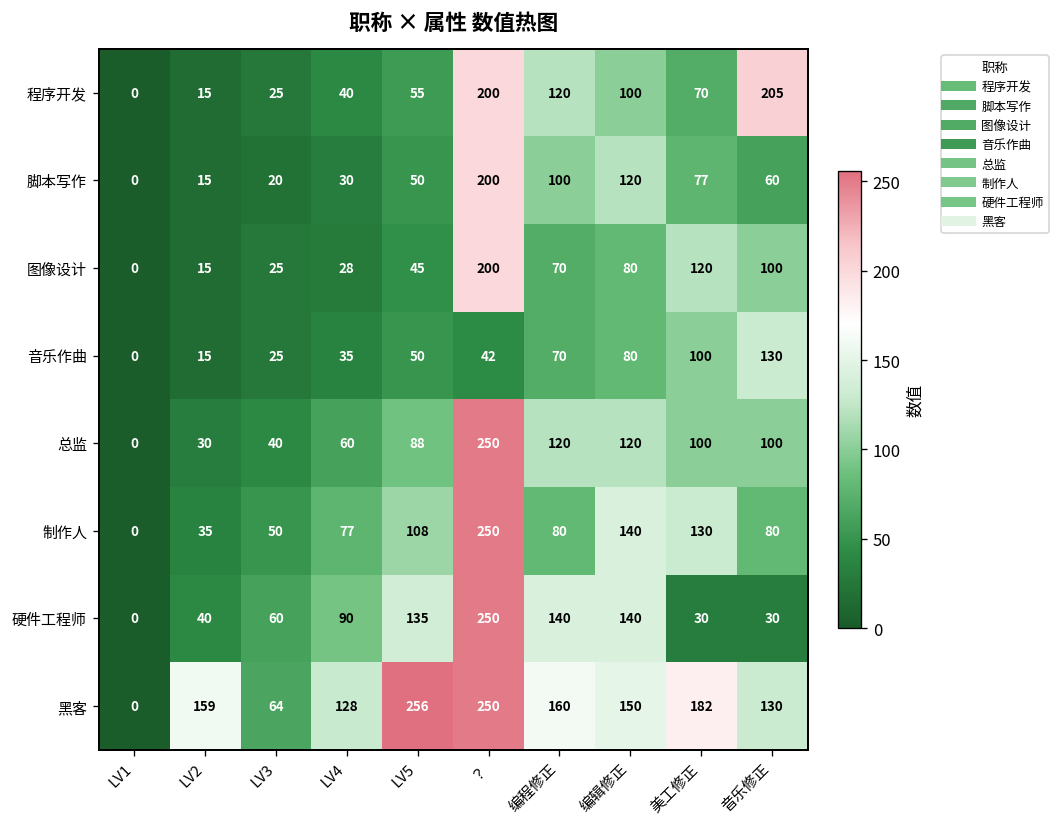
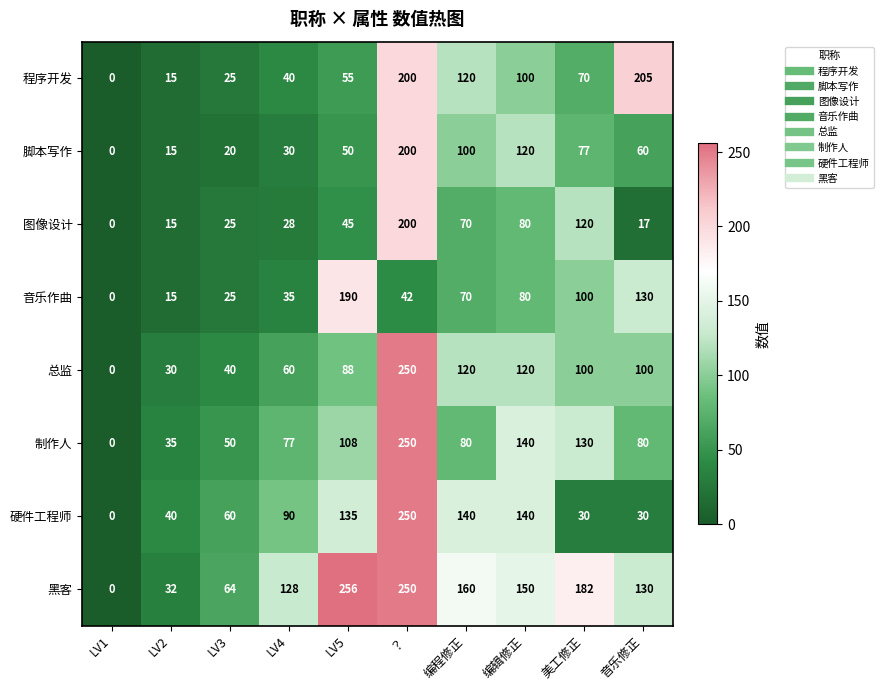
图像设计, 音乐修正: 100 -> 17
音乐作曲, LV5: 50 -> 190
黑客, LV2: 159 -> 32
